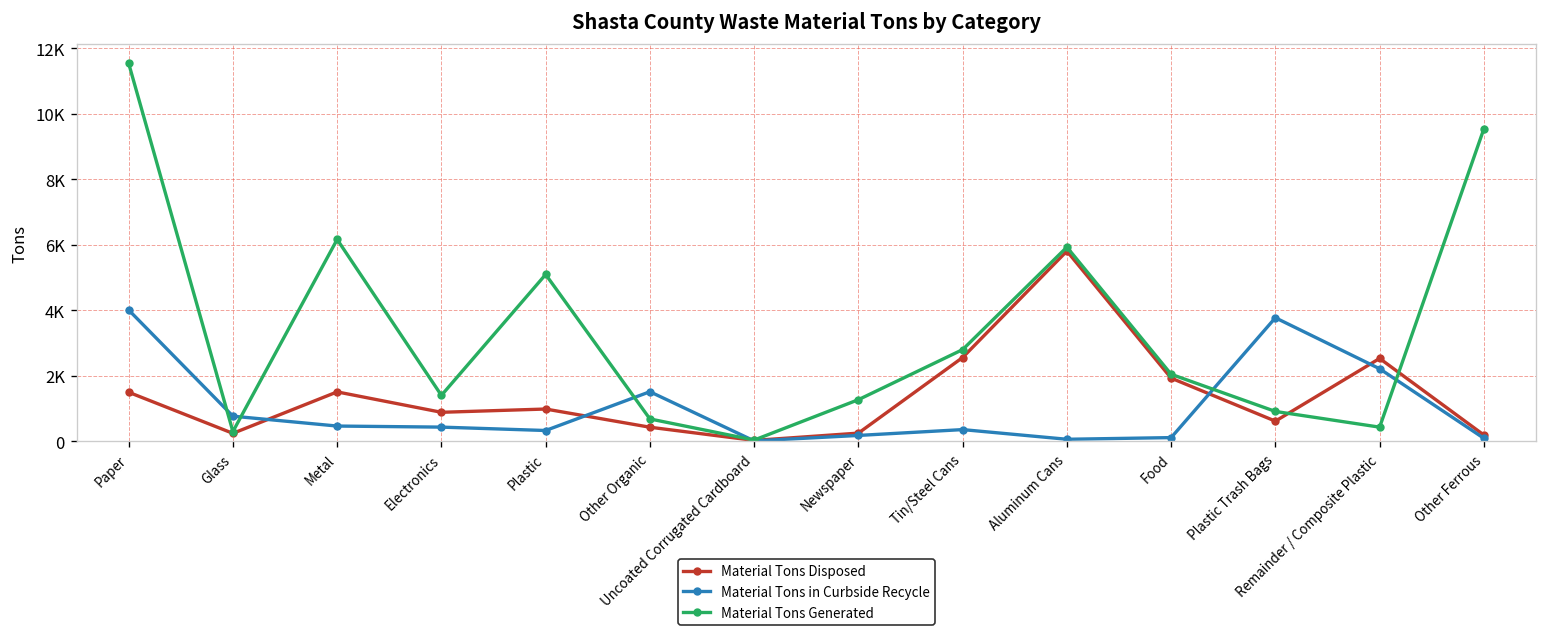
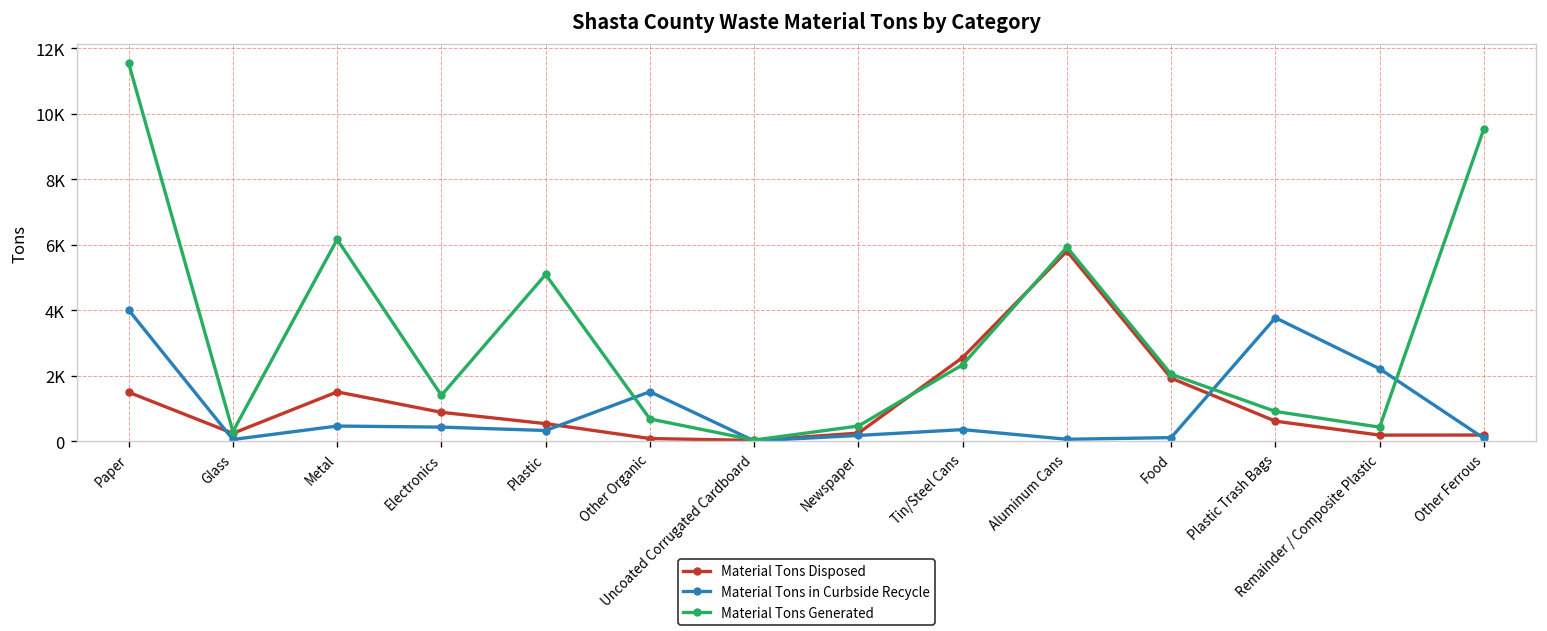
Material Tons in Curbside Recycle, Glass: 800 -> 100
Material Tons Disposed, Plastic: 1000 -> 500
Material Tons Disposed, Other Organic: 400 -> 100
Material Tons Generated, Newspaper: 1300 -> 500
Material Tons Generated, Tin/Steel Cans: 2800 -> 2300
Material Tons Disposed, Remainder / Composite Plastic: 2500 -> 200
